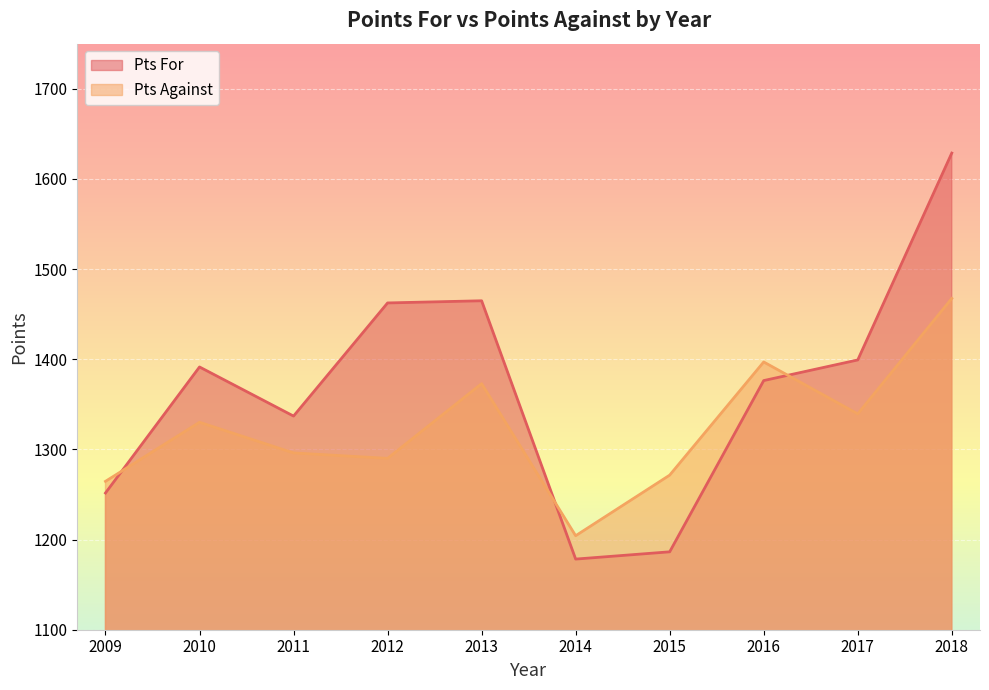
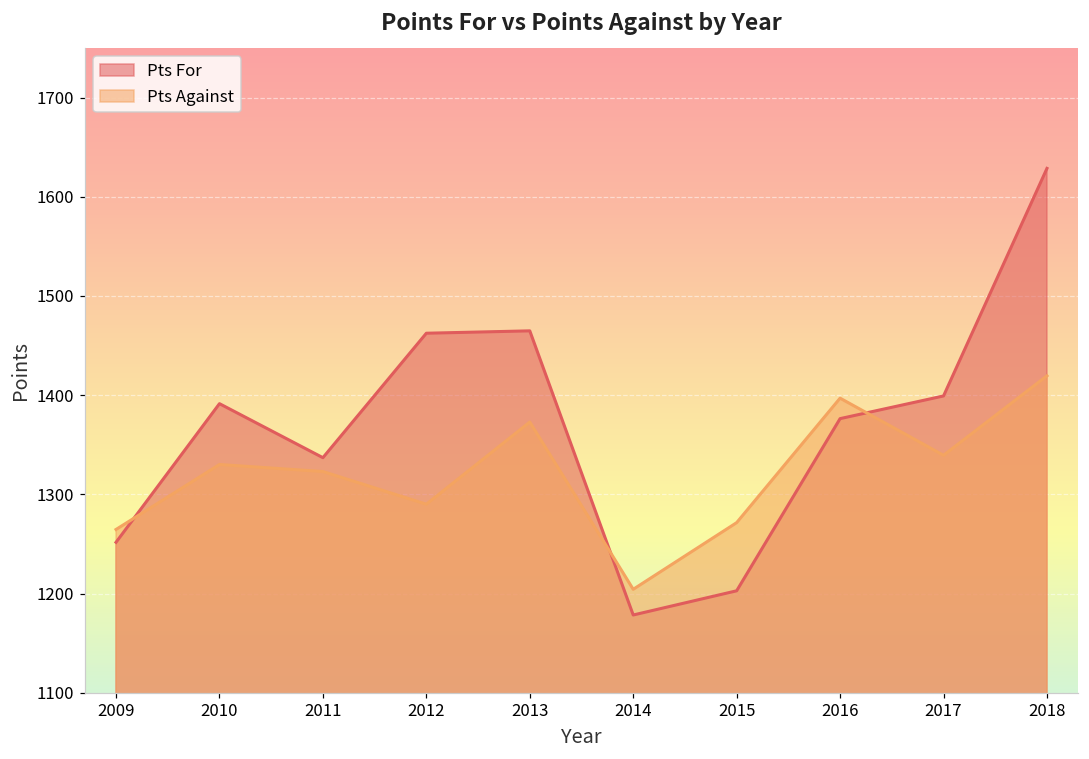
Pts Against, 2011: 1300 -> 1320
Pts For, 2015: 1190 -> 1200
Pts Against, 2018: 1470 -> 1420
